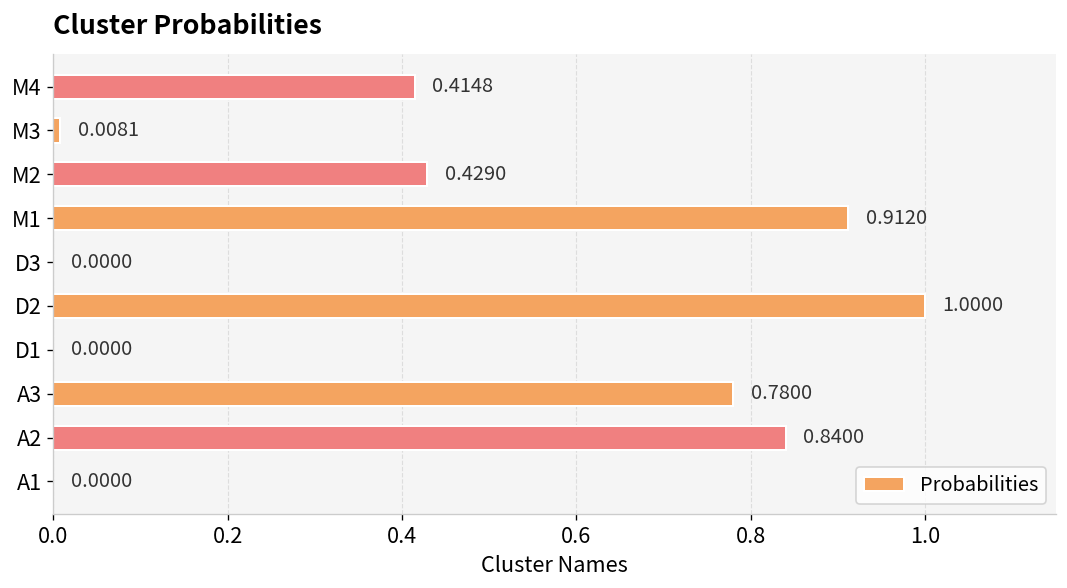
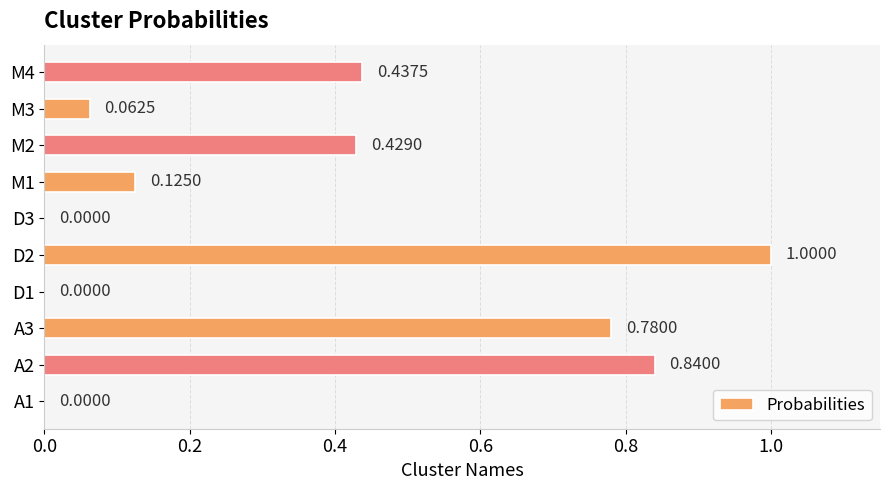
M4: 0.4148 -> 0.4375
M3: 0.0081 -> 0.0625
M1: 0.9120 -> 0.1250
